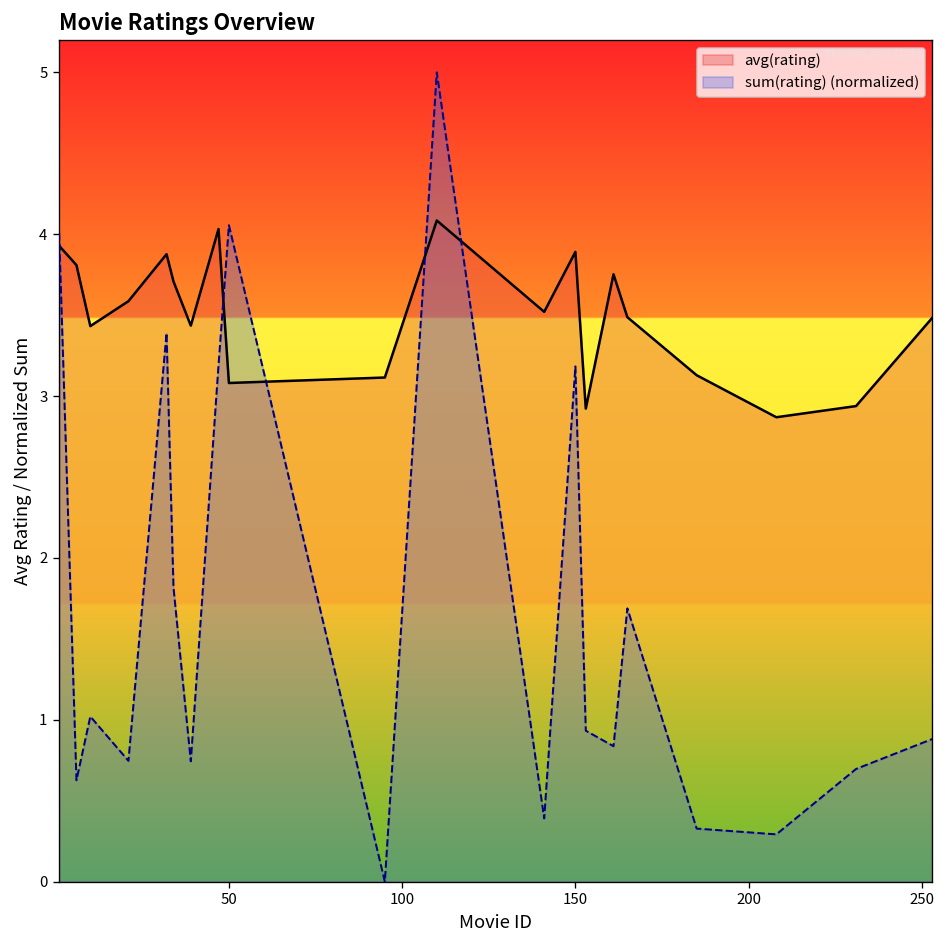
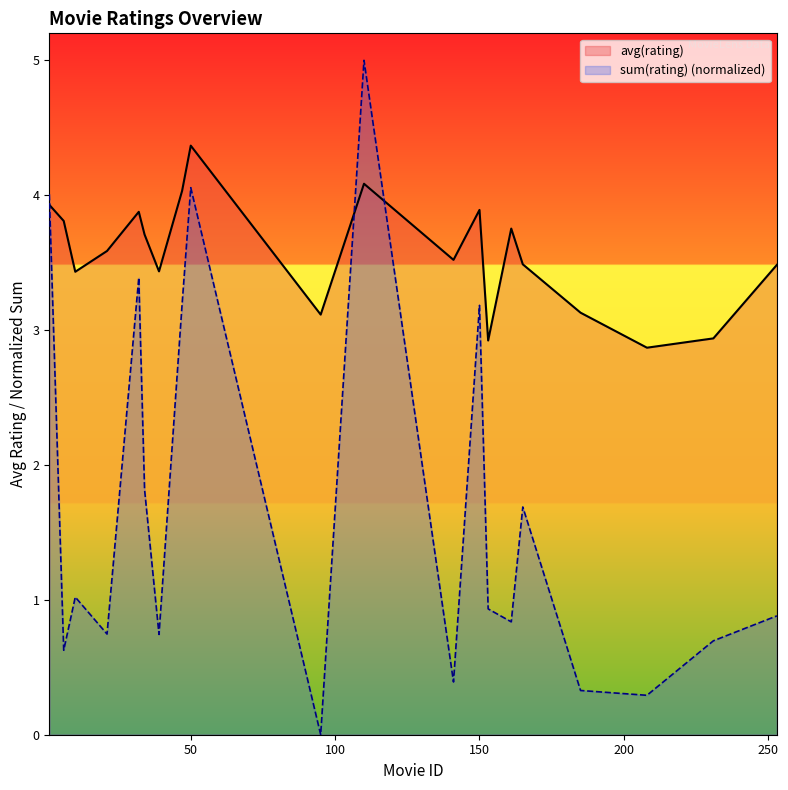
avg(rating), 50: 3.08 -> 4.37
